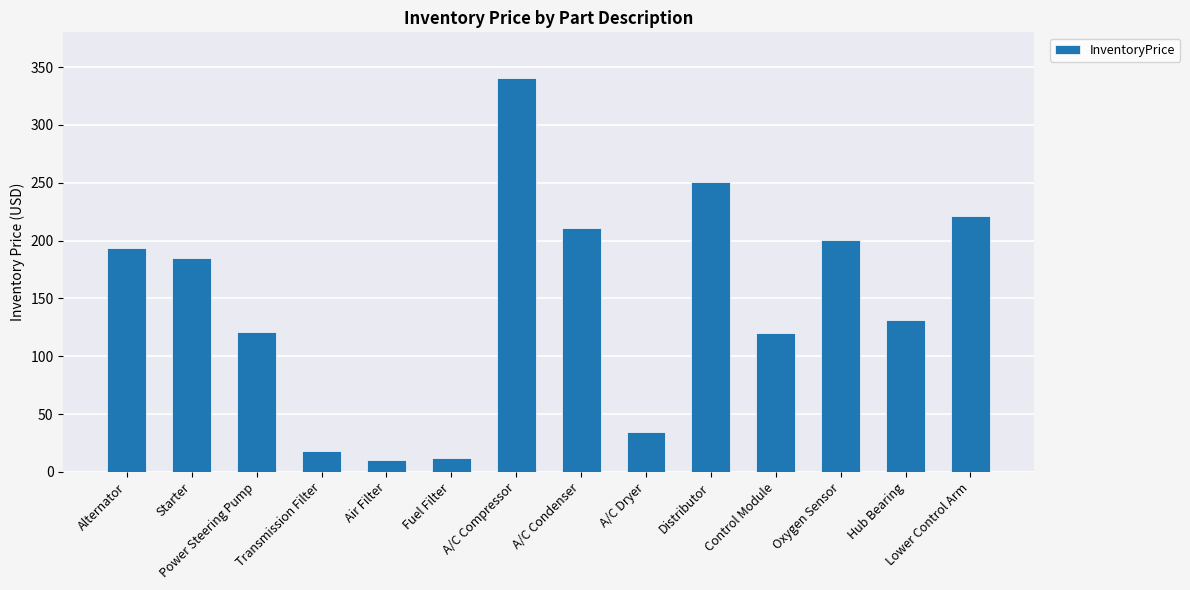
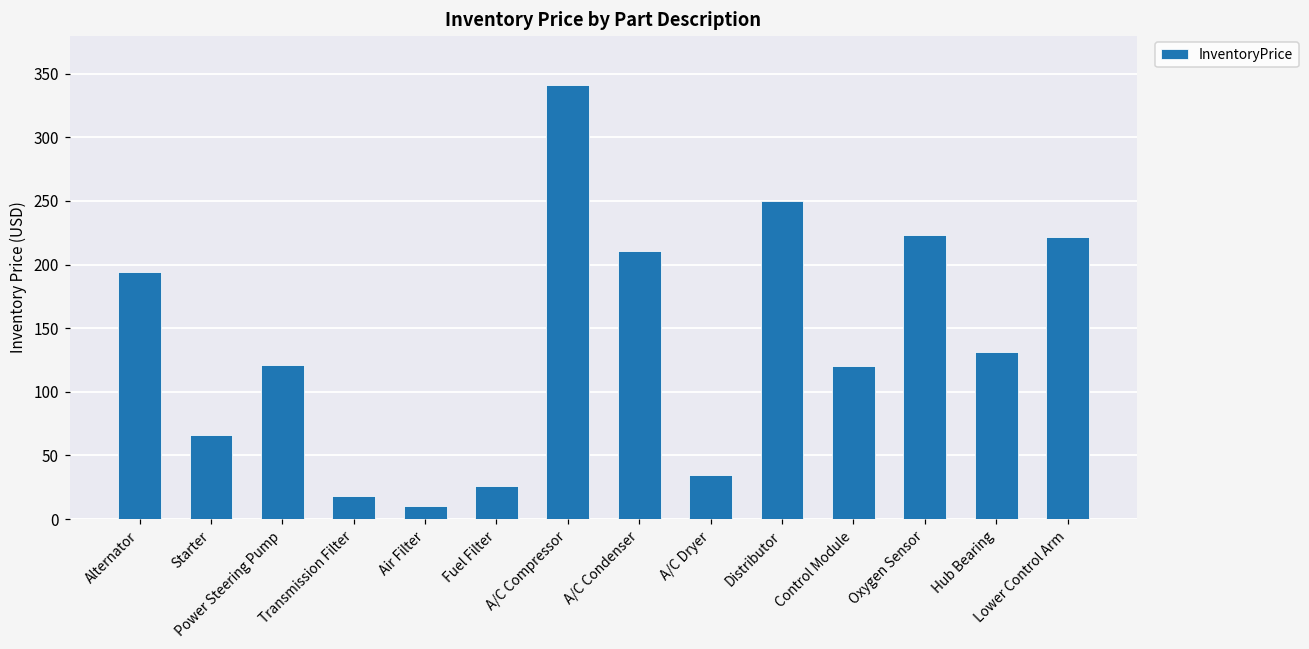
Starter: 185 -> 66
Fuel Filter: 12 -> 26
Oxygen Sensor: 200 -> 224
